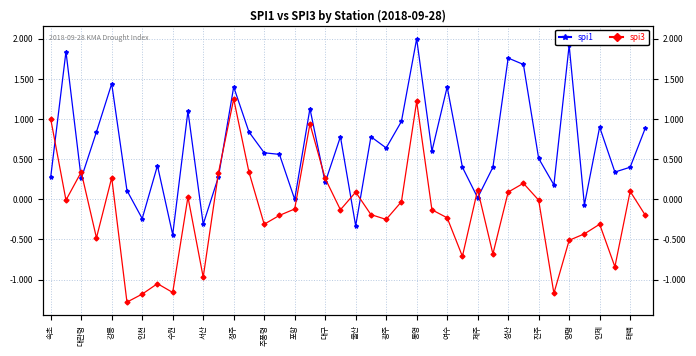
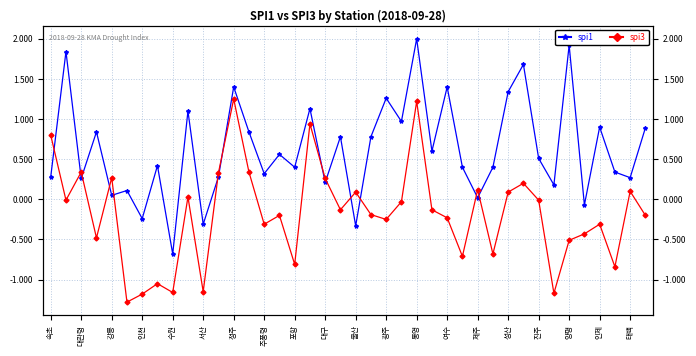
spi3, 속초: 1.0 -> 0.8
spi1, 강릉: 1.4 -> 0.1
spi1, 수원: -0.4 -> -0.7
spi3, 서산: -1.0 -> -1.2
spi1, 추풍령: 0.6 -> 0.3
spi1, 포항: 0.0 -> 0.4
spi3, 포항: -0.1 -> -0.8
spi1, 광주: 0.6 -> 1.3
spi1, 성산: 1.8 -> 1.3
spi1, 태백: 0.4 -> 0.3
